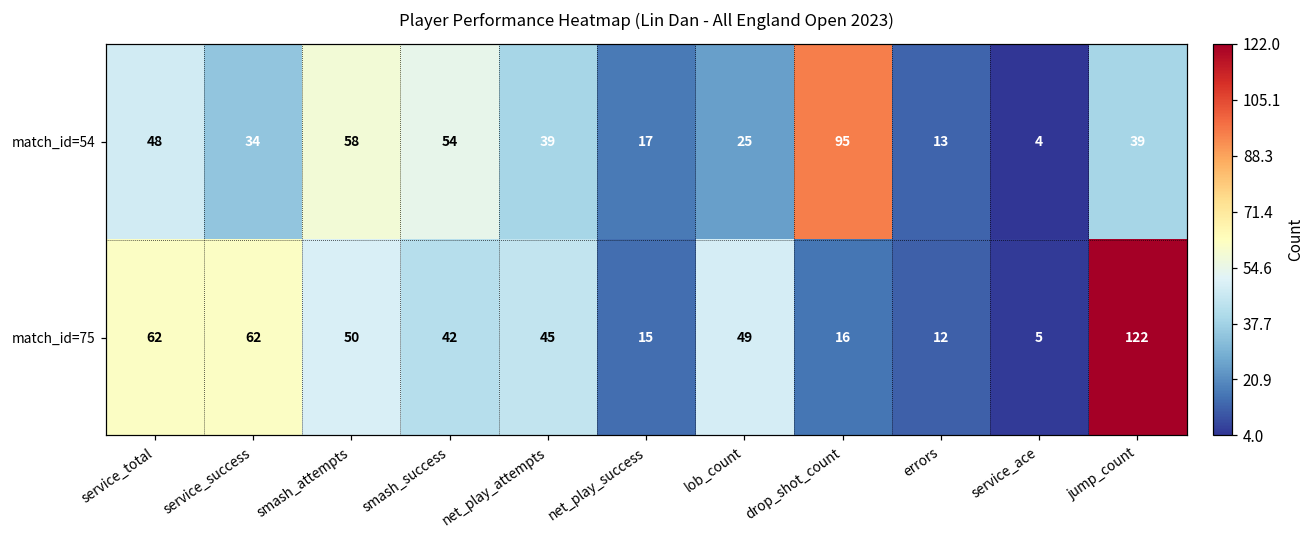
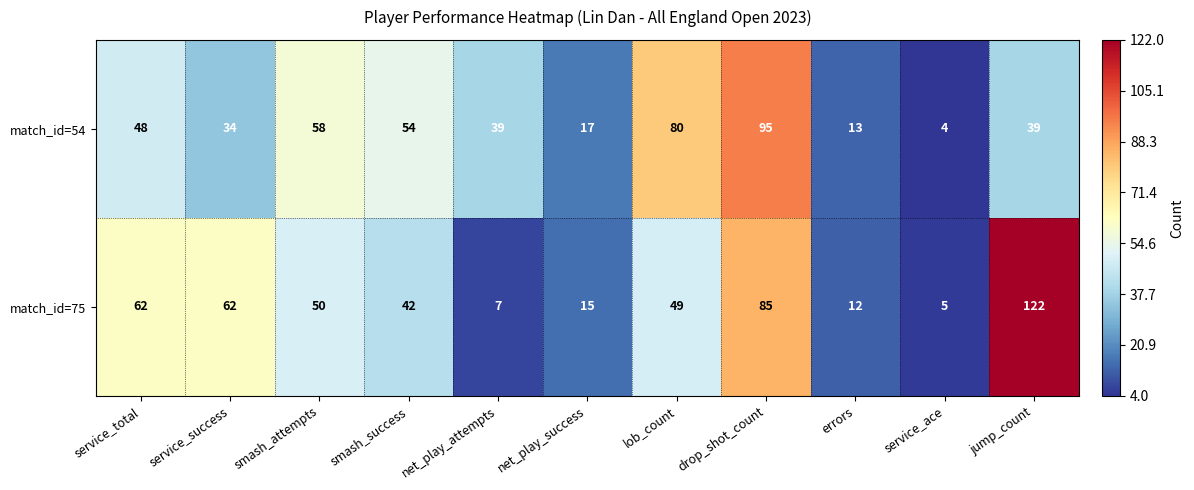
match_id=54, lob_count: 25 -> 80
match_id=75, net_play_attempts: 45 -> 7
match_id=75, drop_shot_count: 16 -> 85
